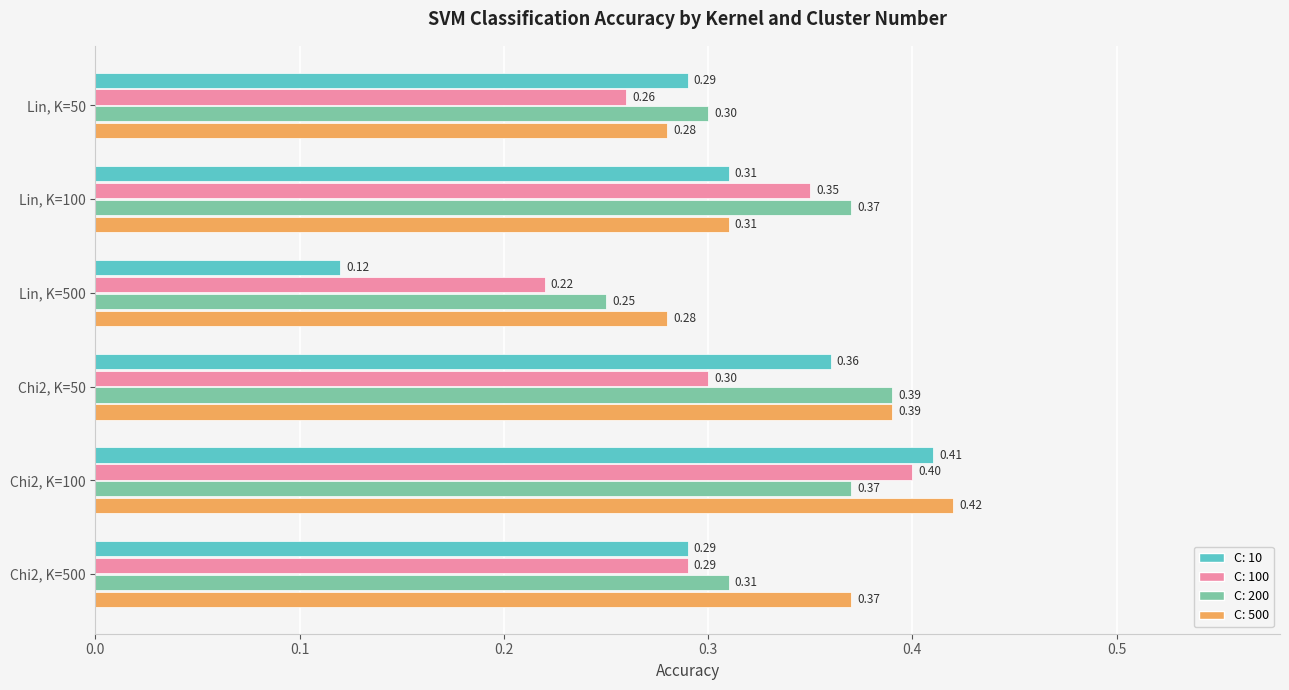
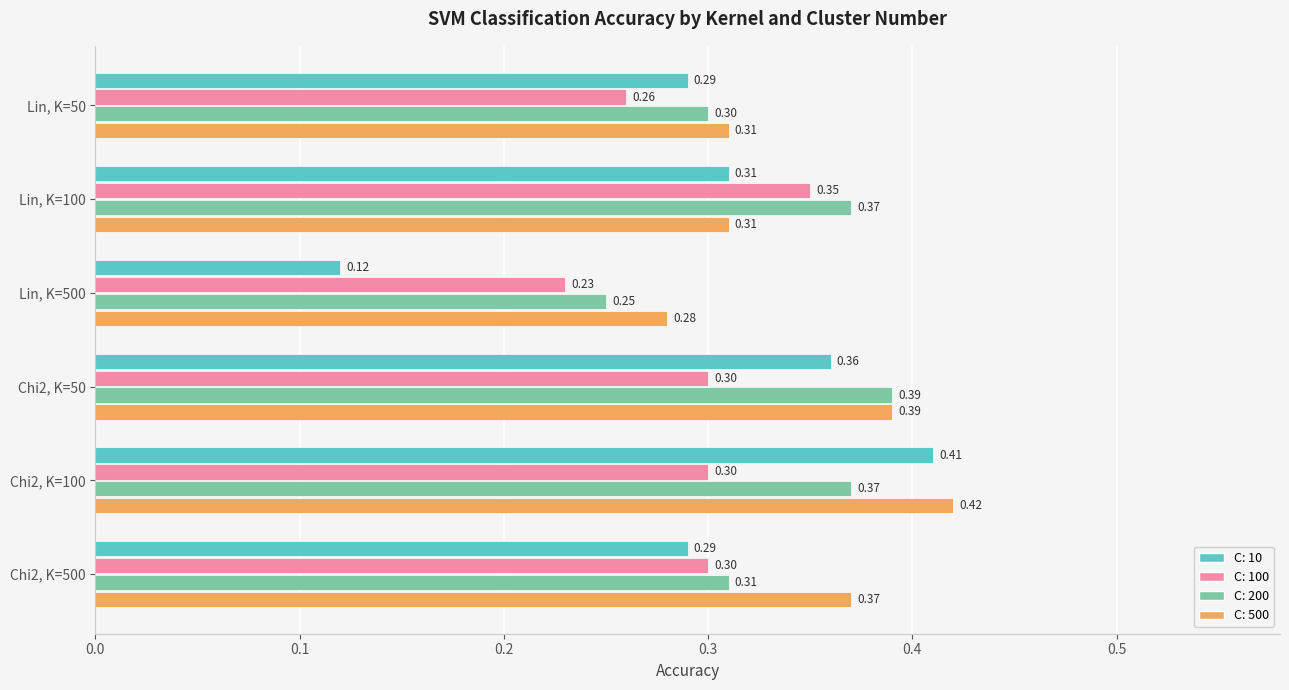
C: 500, Lin, K=50: 0.28 -> 0.31
C: 100, Lin, K=500: 0.22 -> 0.23
C: 100, Chi2, K=100: 0.40 -> 0.30
C: 100, Chi2, K=500: 0.29 -> 0.30
